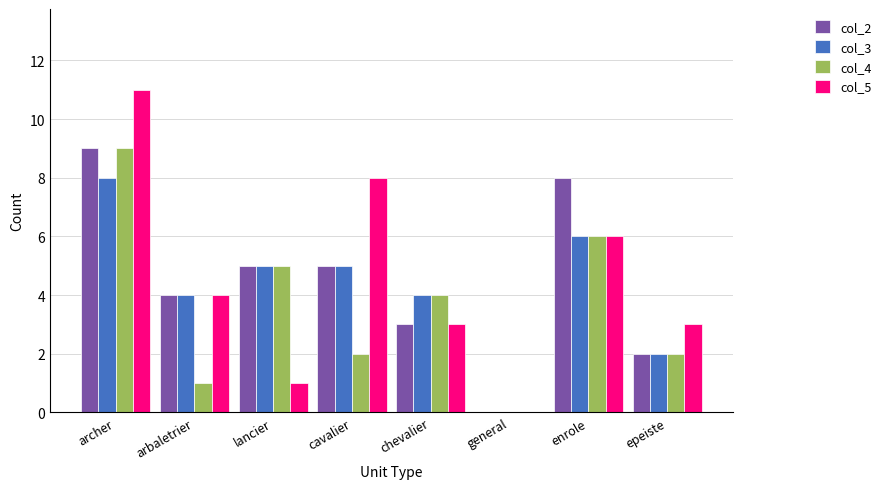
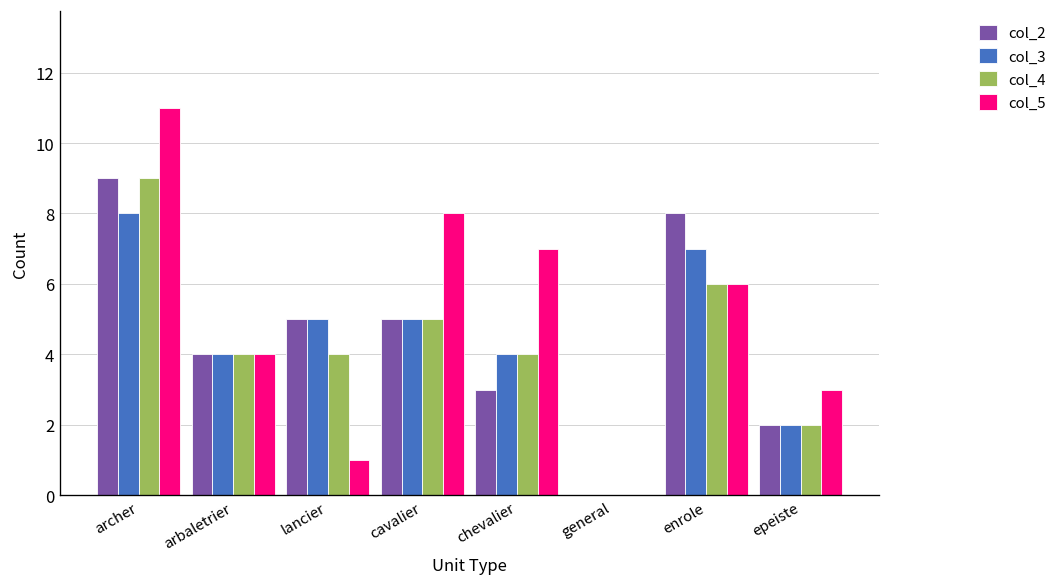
col_4, arbaletrier: 1 -> 4
col_4, lancier: 5 -> 4
col_4, cavalier: 2 -> 5
col_5, chevalier: 3 -> 7
col_3, enrole: 6 -> 7
